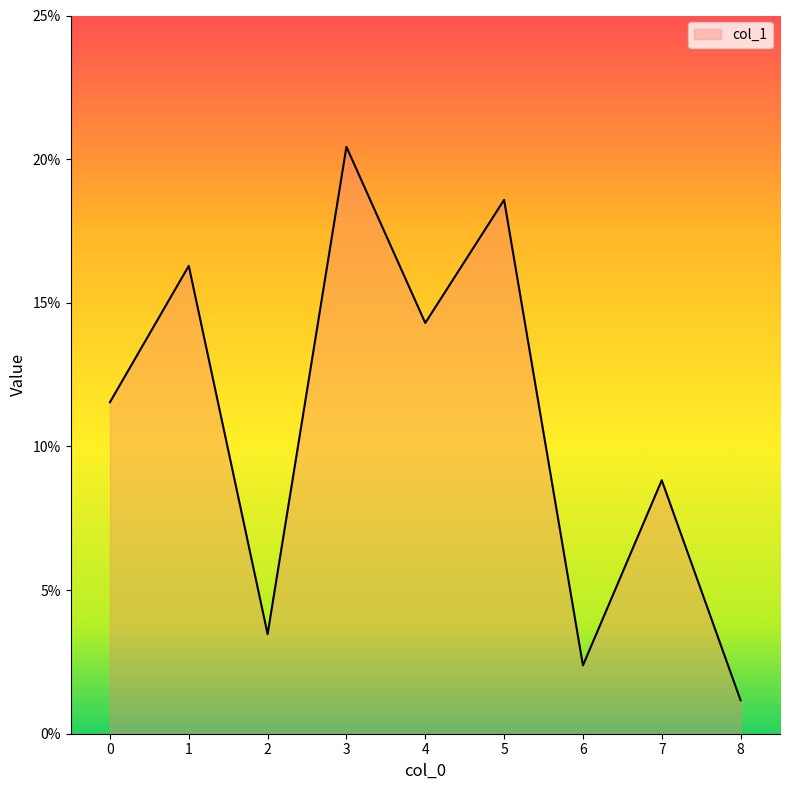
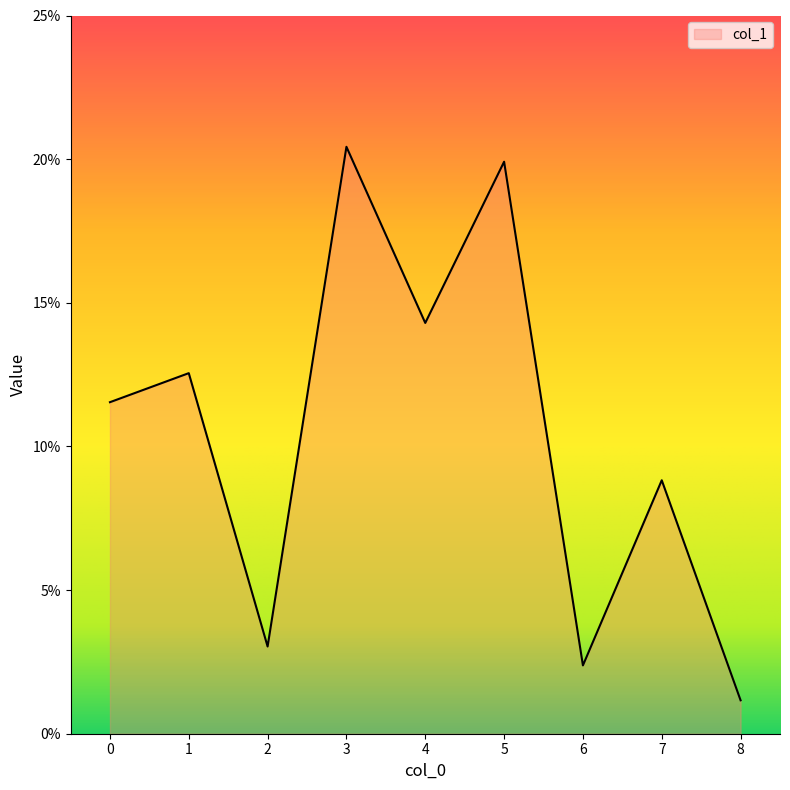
1: 16.3% -> 12.6%
2: 3.5% -> 3.0%
5: 18.6% -> 19.9%
